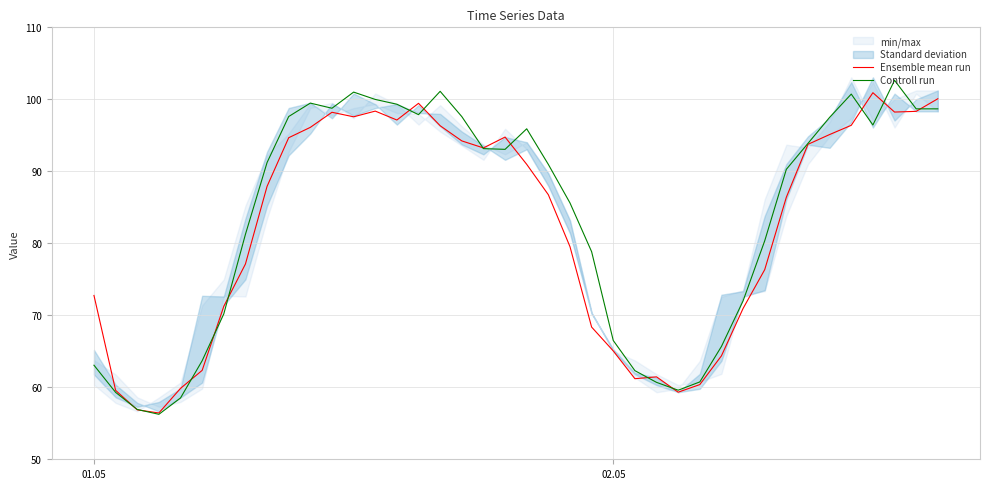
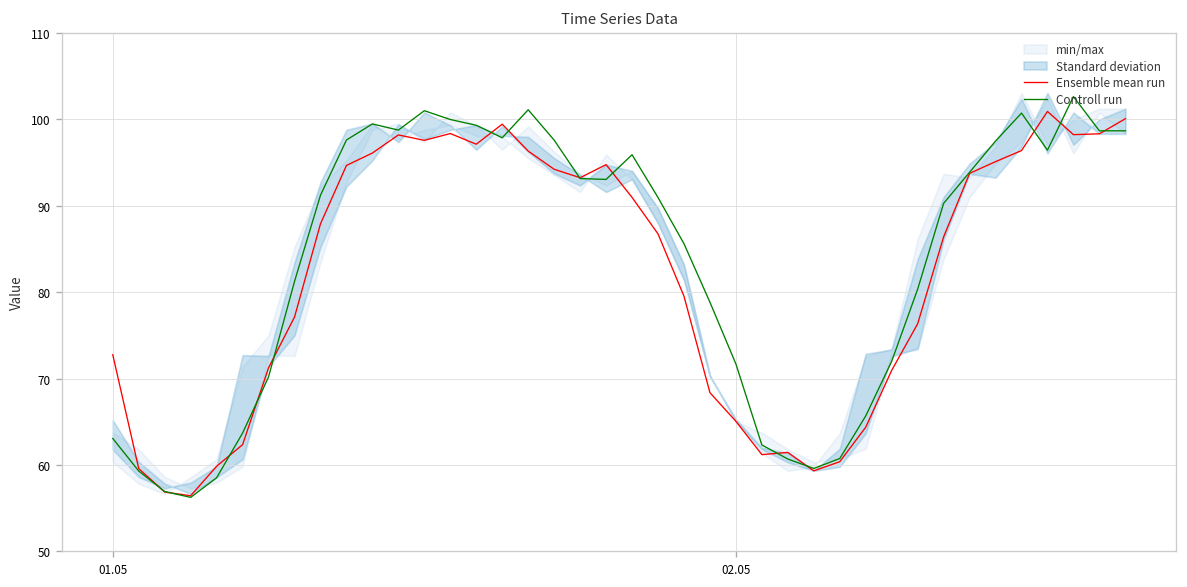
Controll run, 02.05: 67 -> 72
